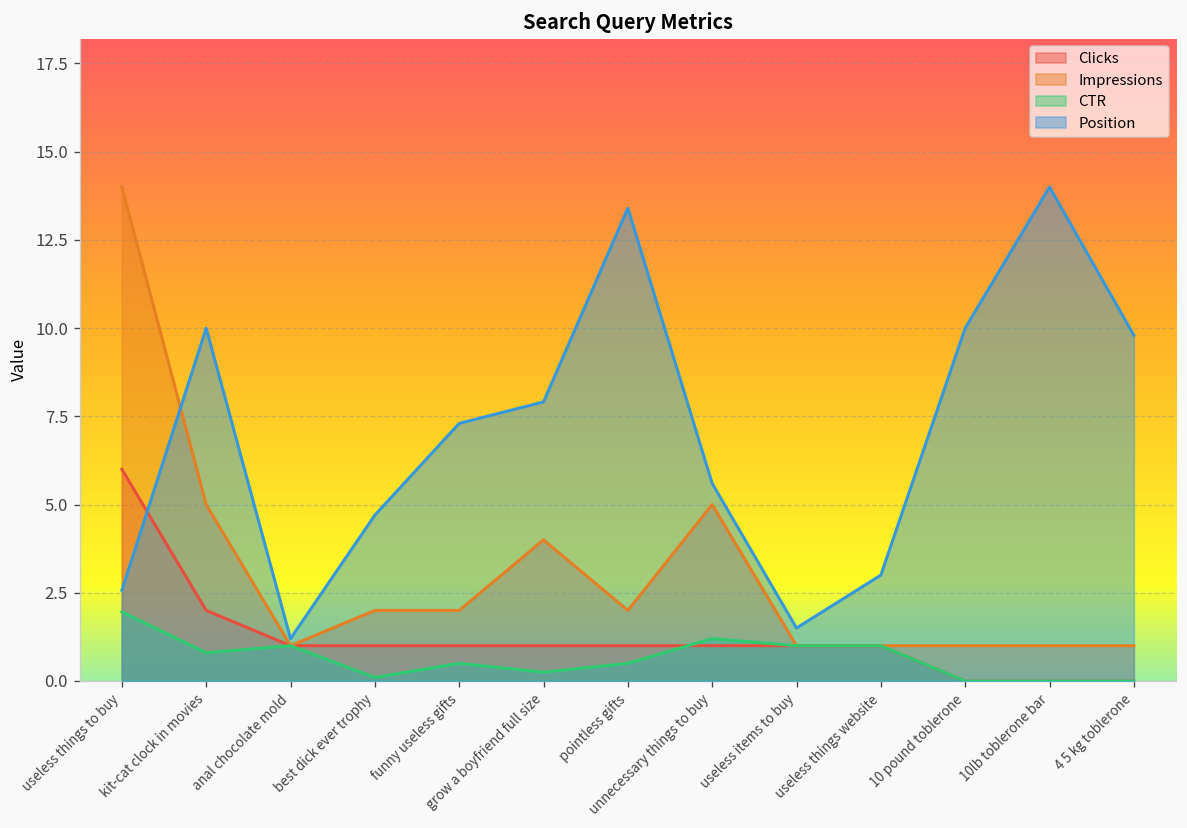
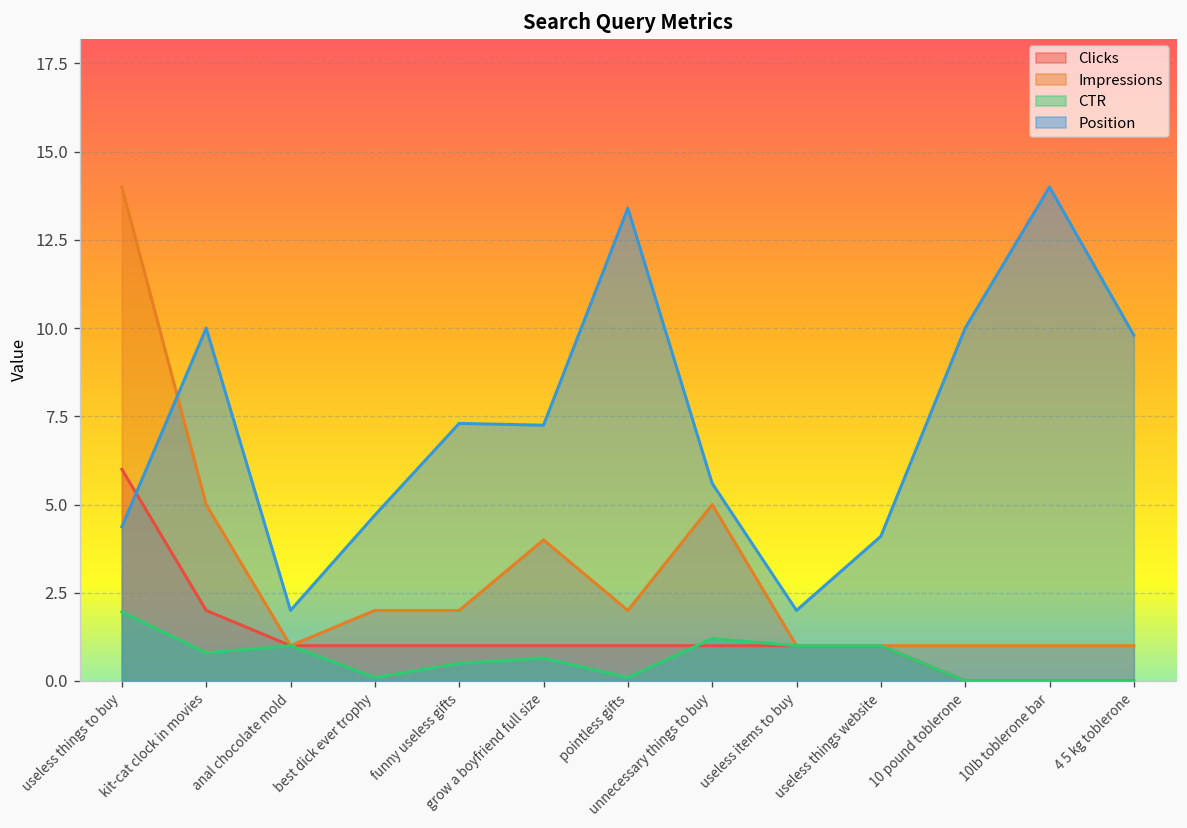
Position, useless things to buy: 2.6 -> 4.4
Position, anal chocolate mold: 1.2 -> 2.0
CTR, grow a boyfriend full size: 0.3 -> 0.7
Position, grow a boyfriend full size: 7.9 -> 7.3
CTR, pointless gifts: 0.5 -> 0.1
Position, useless items to buy: 1.5 -> 2.0
Position, useless things website: 3.0 -> 4.1
